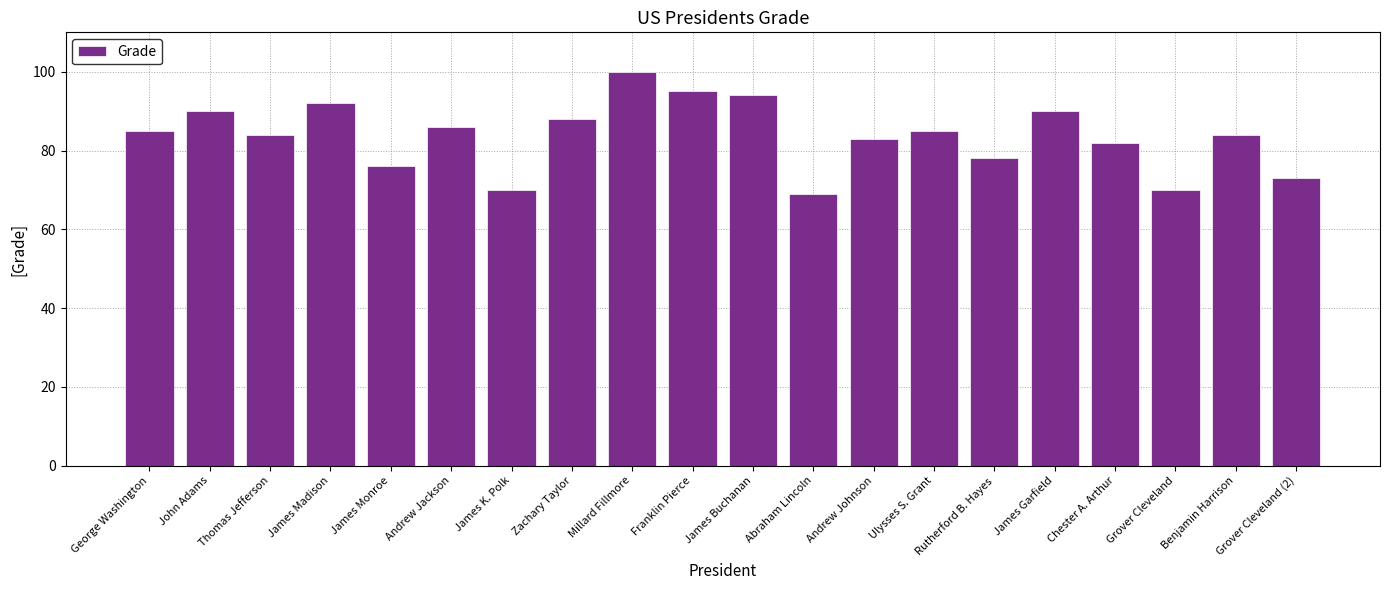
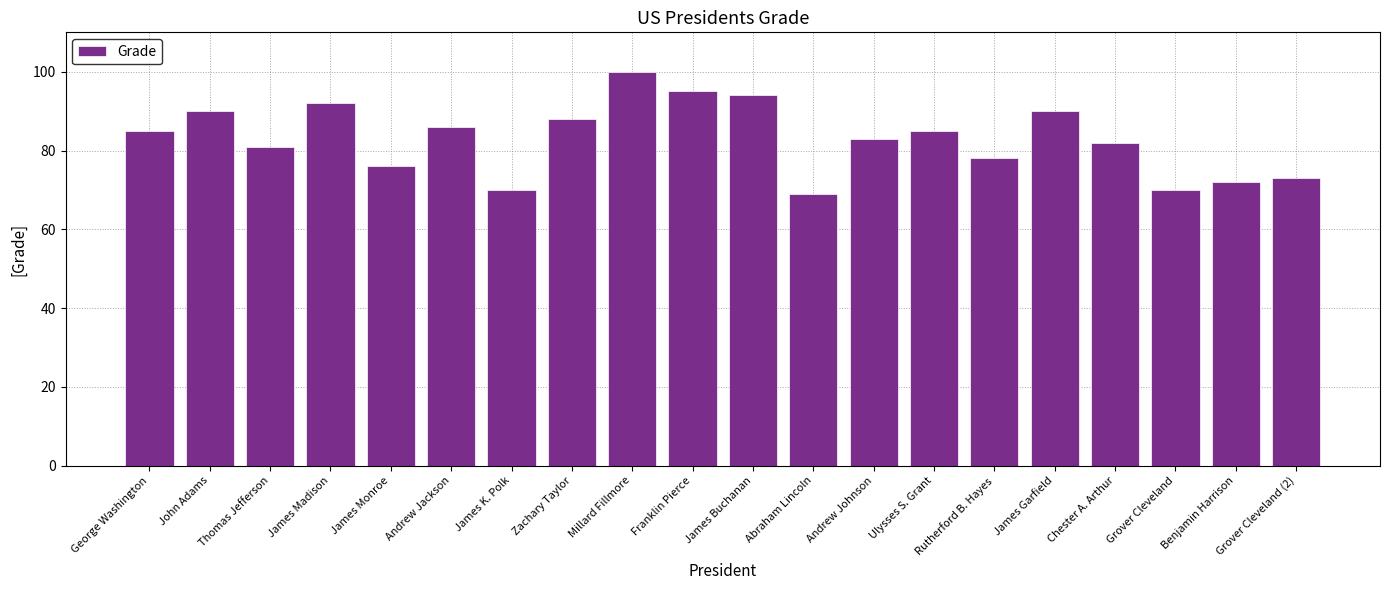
Thomas Jefferson: 84 -> 81
Benjamin Harrison: 84 -> 72
